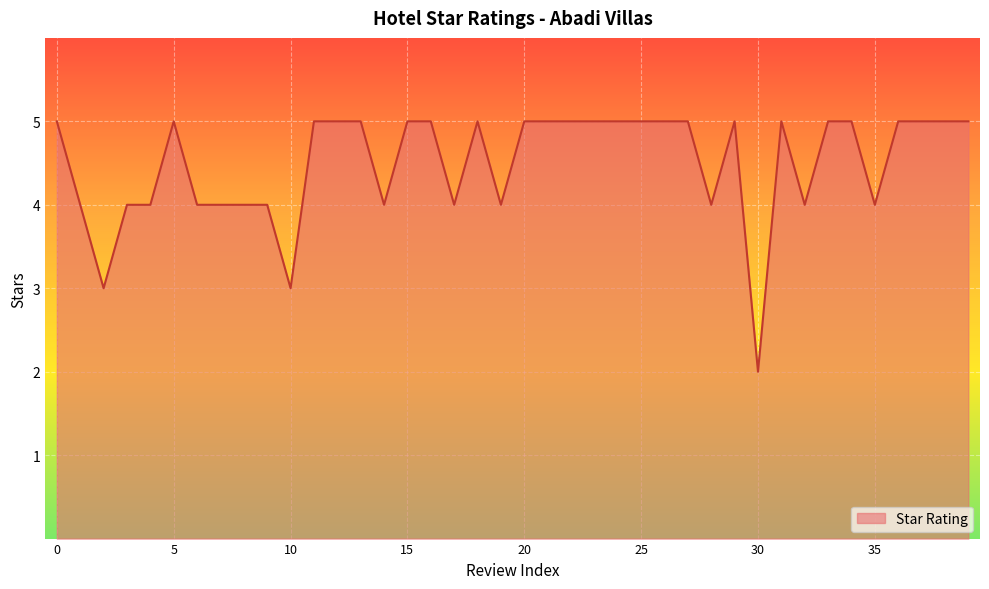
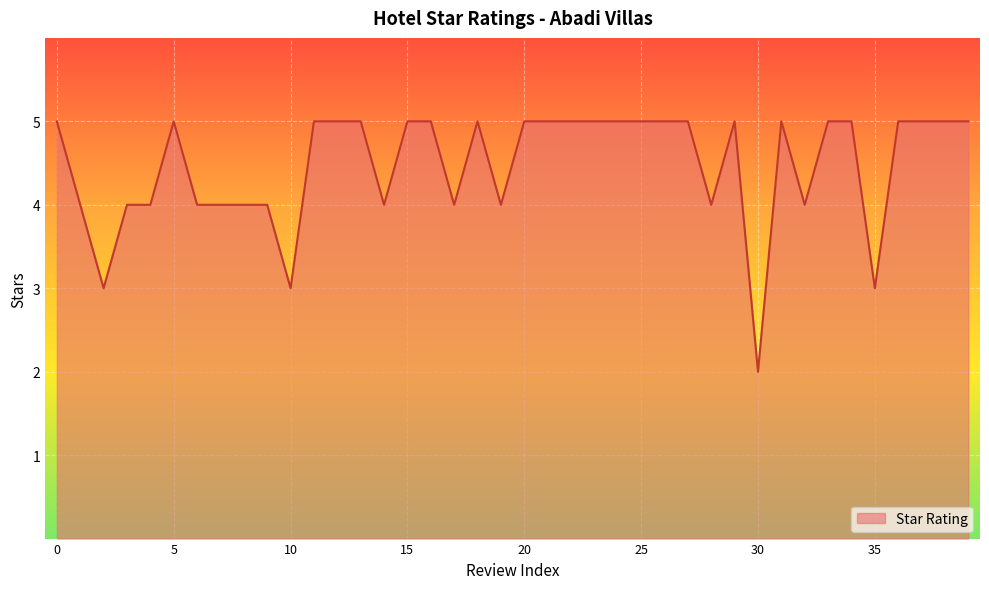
35: 4 -> 3
